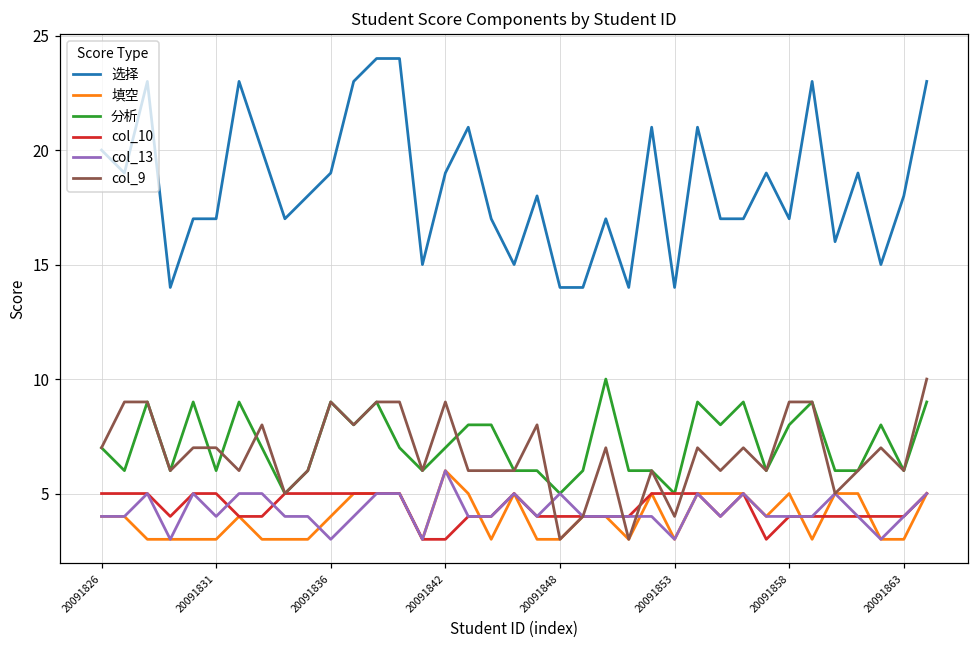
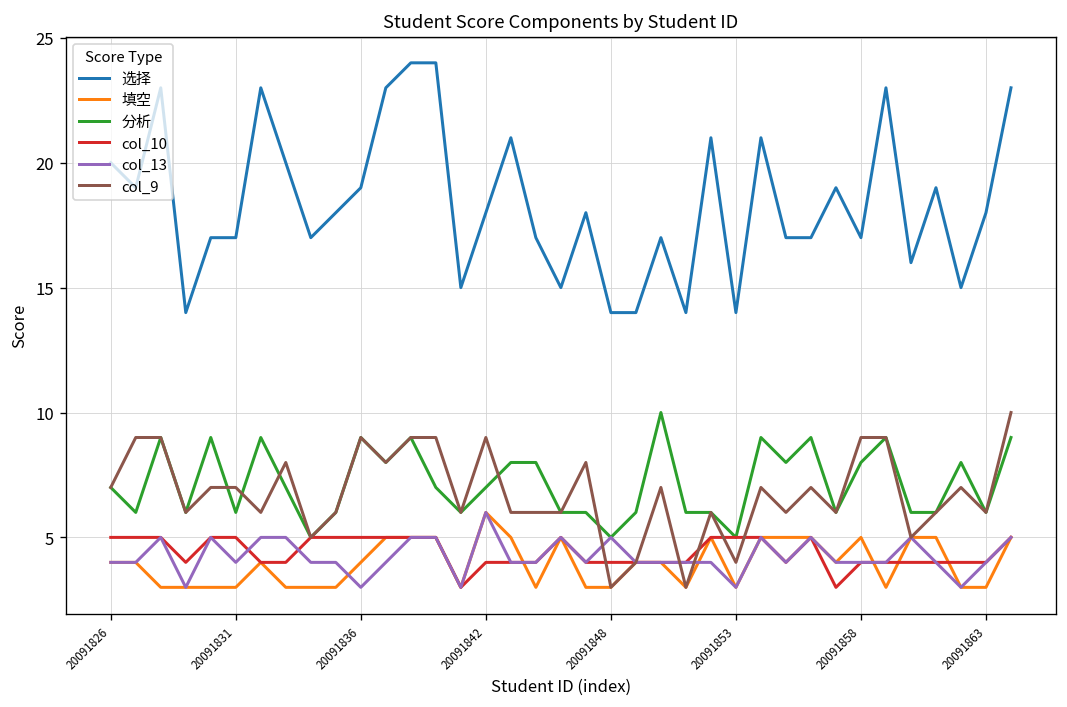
选择, 20091842: 19 -> 18
col_10, 20091842: 3 -> 4
